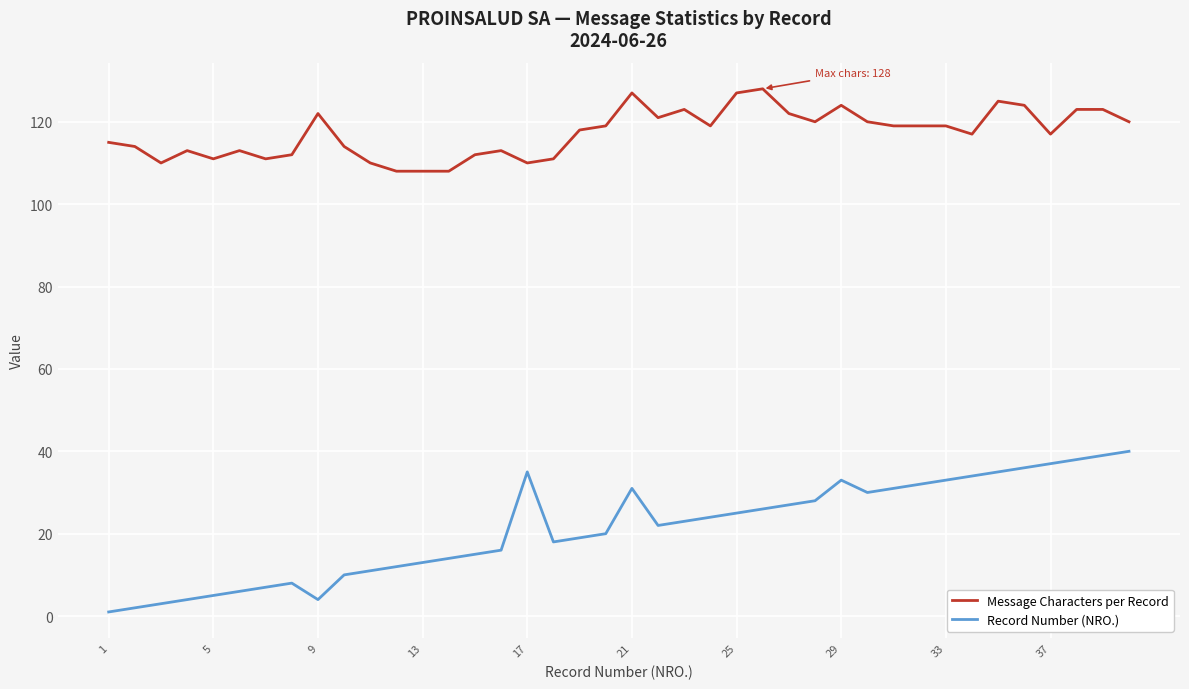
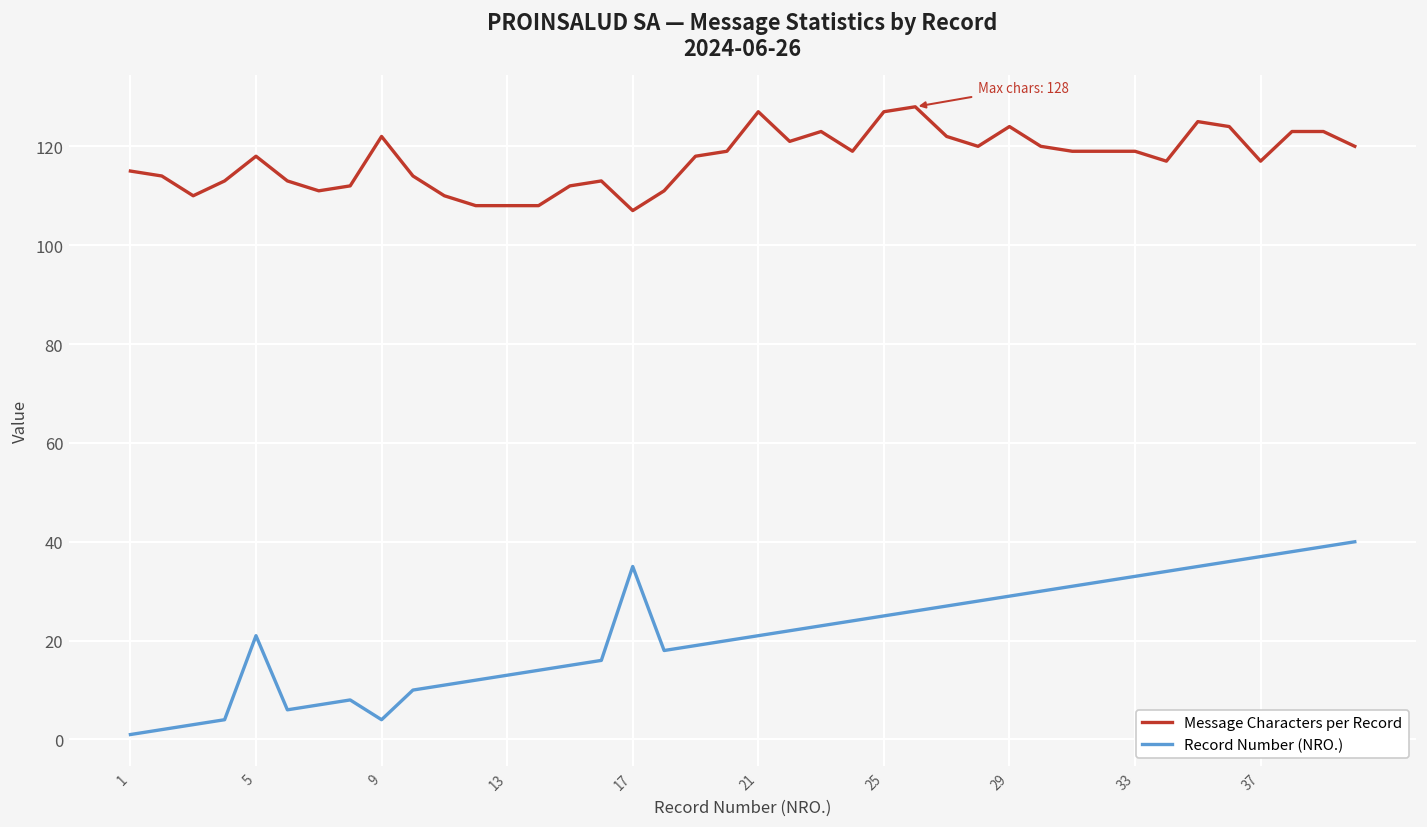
Message Characters per Record, 5: 111 -> 118
Record Number (NRO.), 5: 5 -> 21
Message Characters per Record, 17: 110 -> 107
Record Number (NRO.), 21: 31 -> 21
Record Number (NRO.), 29: 33 -> 29
